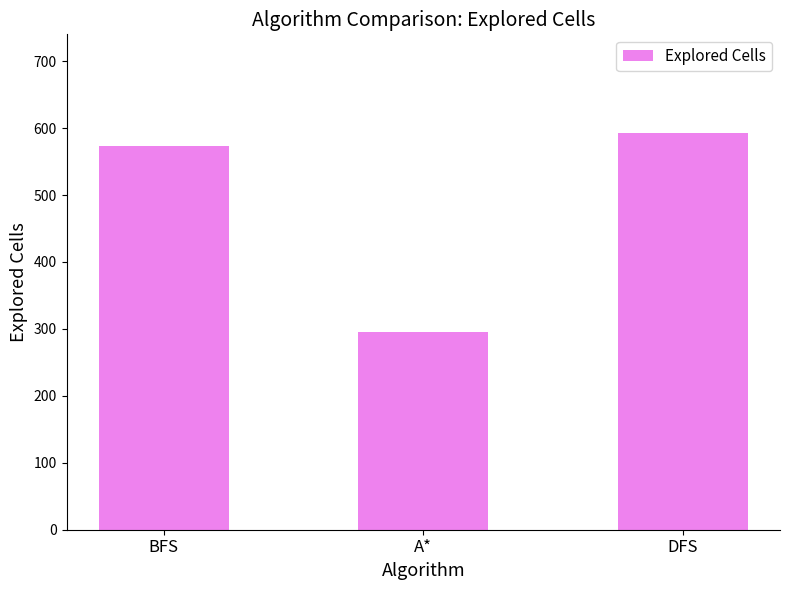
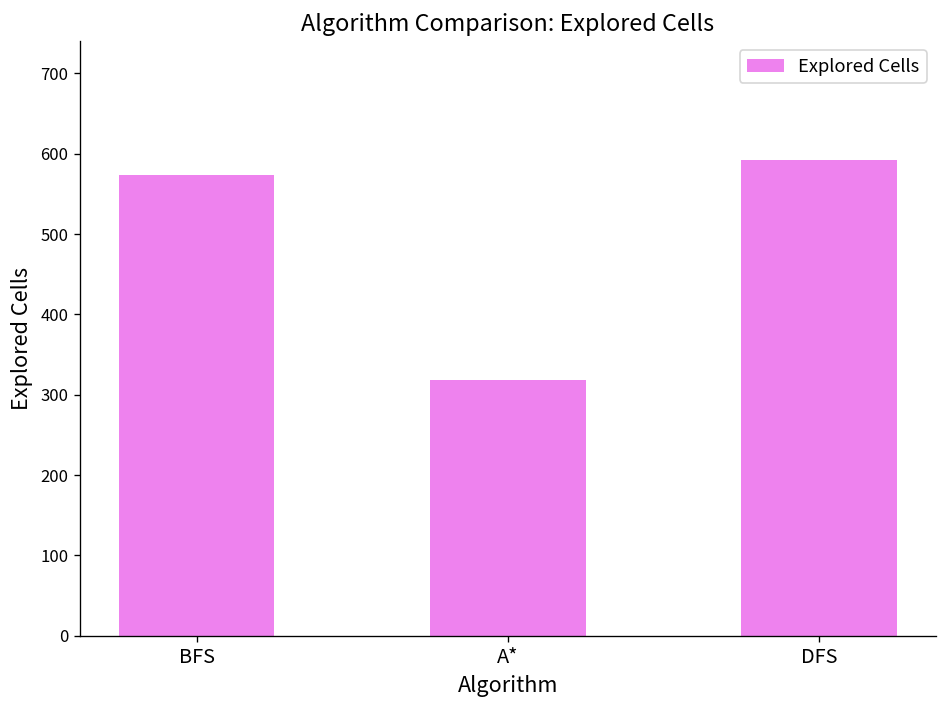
A*: 300 -> 320
